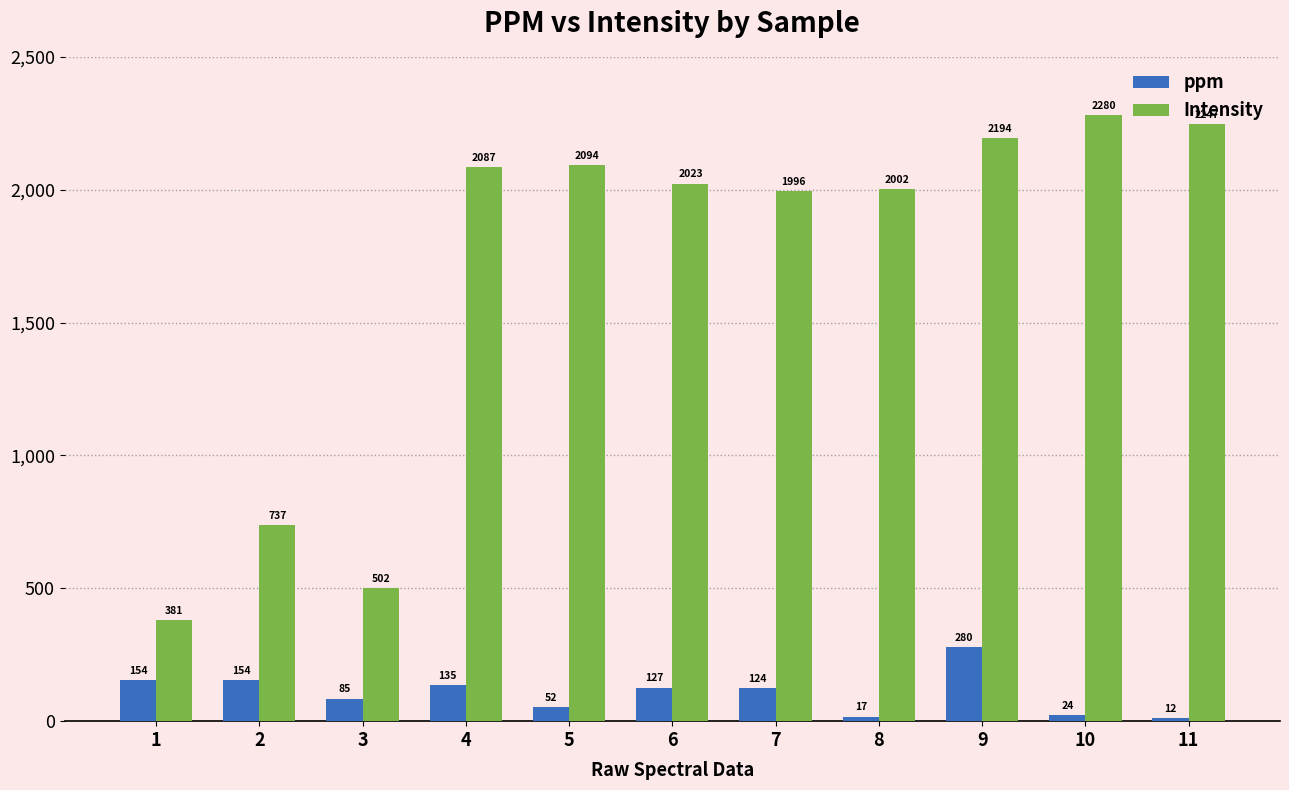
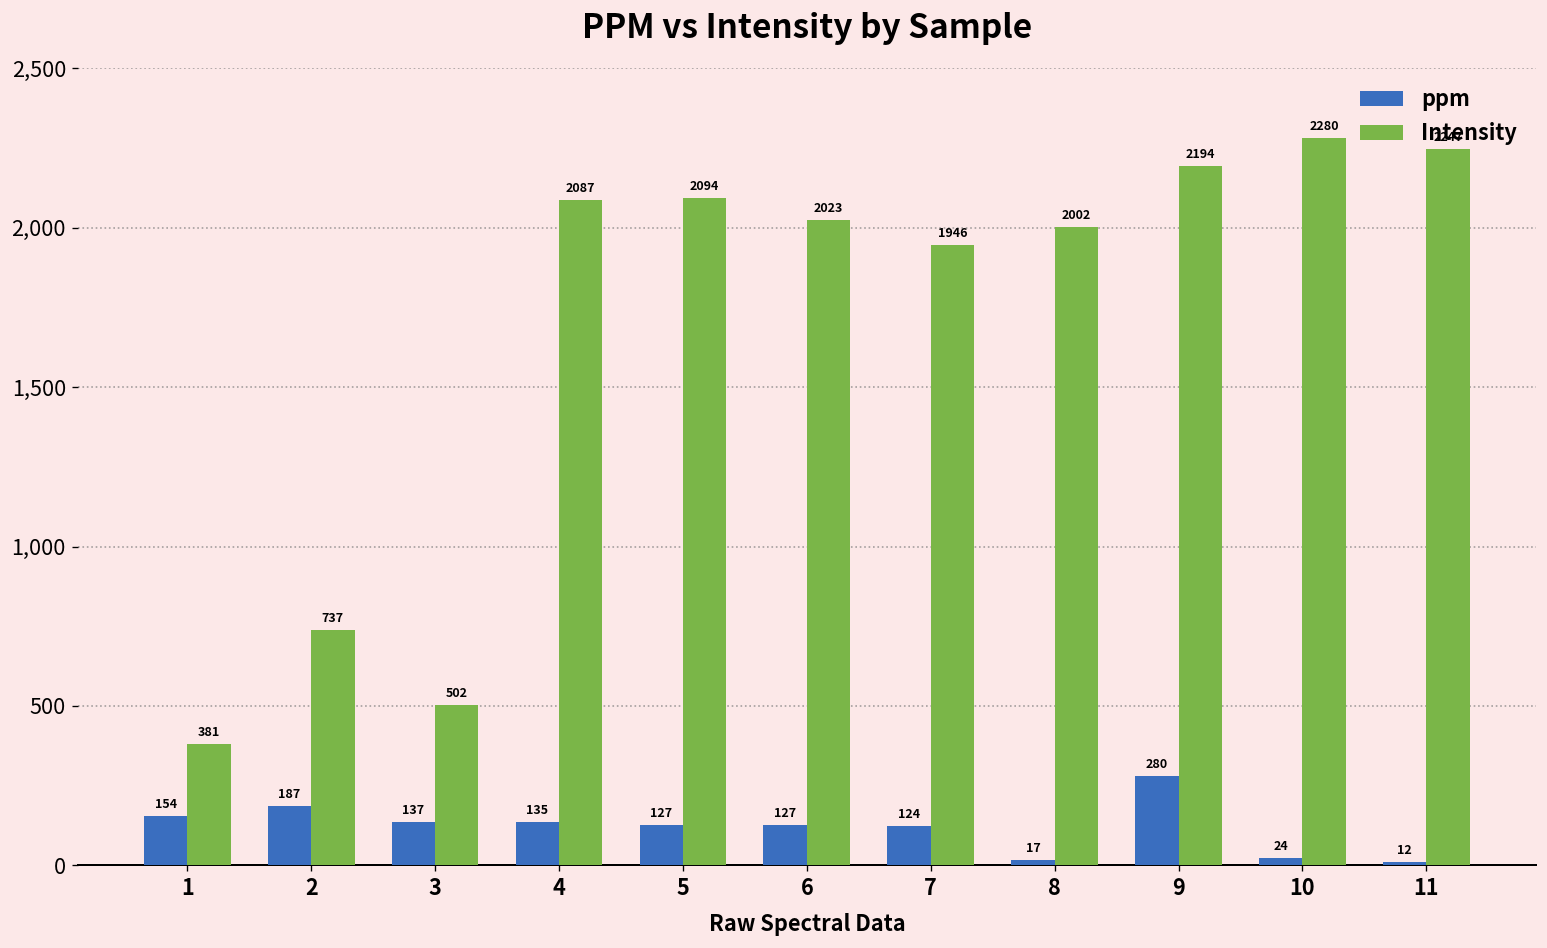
ppm, 2: 154 -> 187
ppm, 3: 85 -> 137
ppm, 5: 52 -> 127
Intensity, 7: 1996 -> 1946
